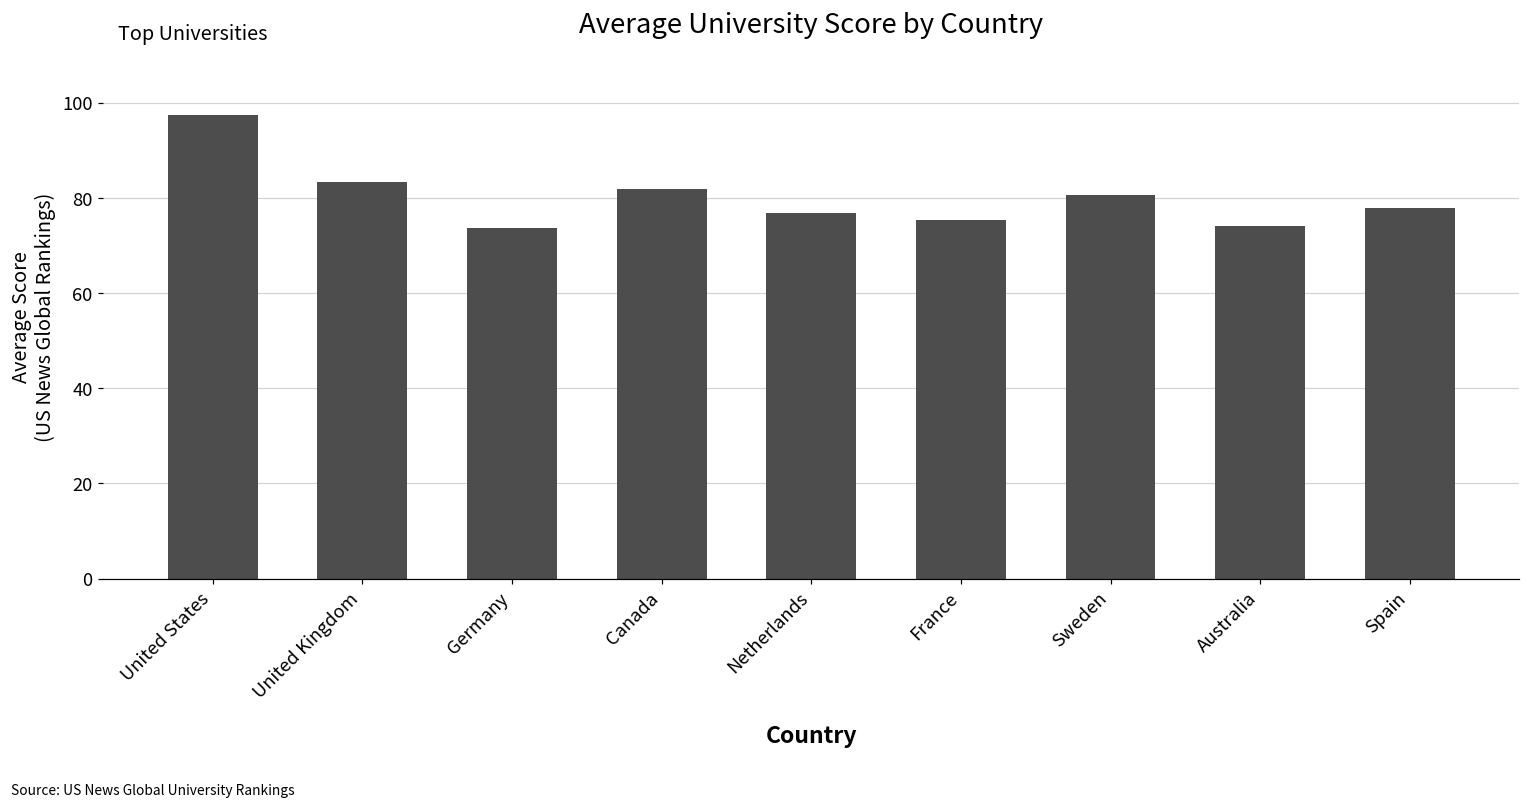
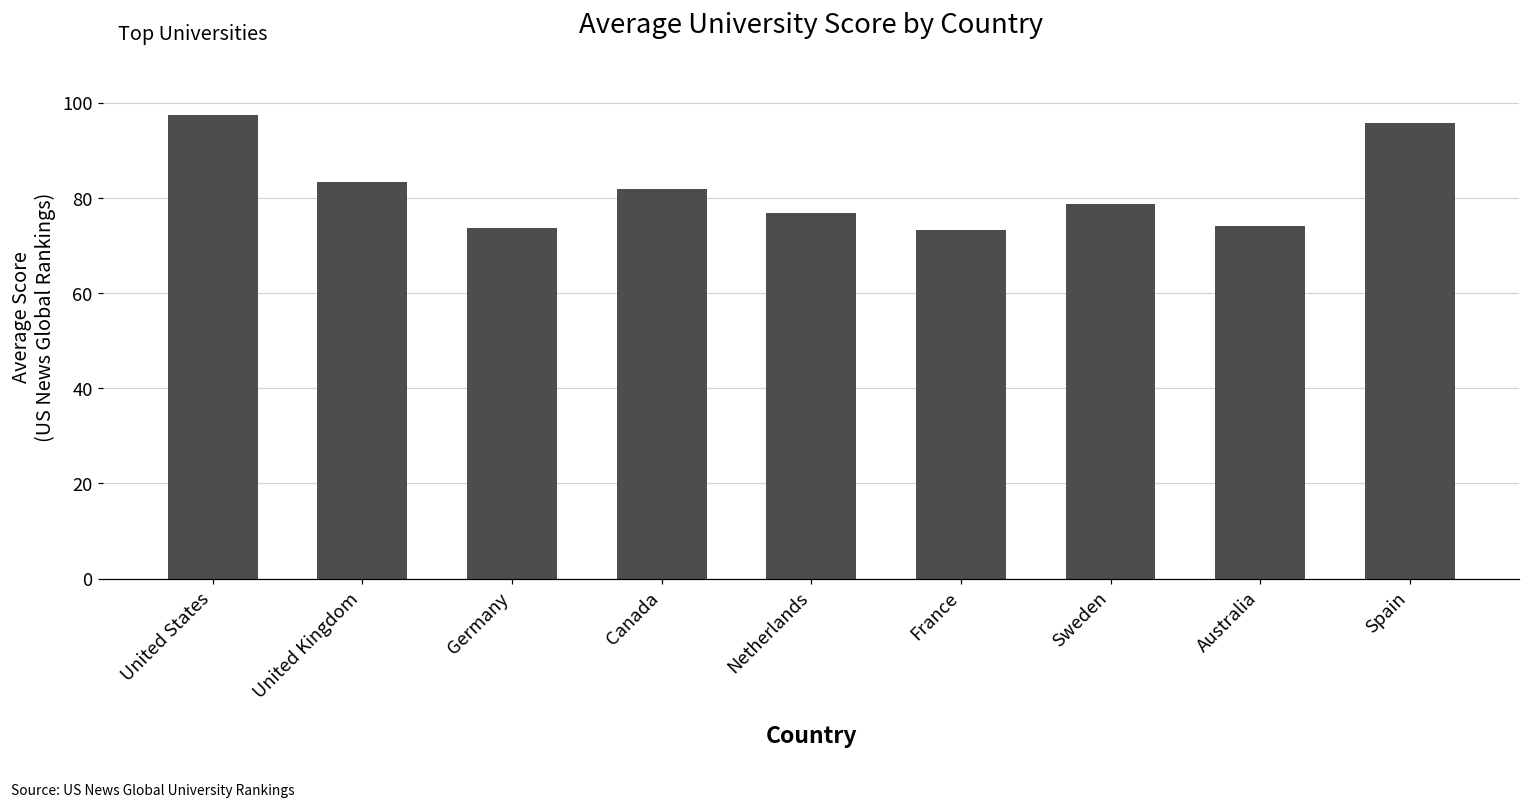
France: 75 -> 73
Sweden: 81 -> 79
Spain: 78 -> 96
